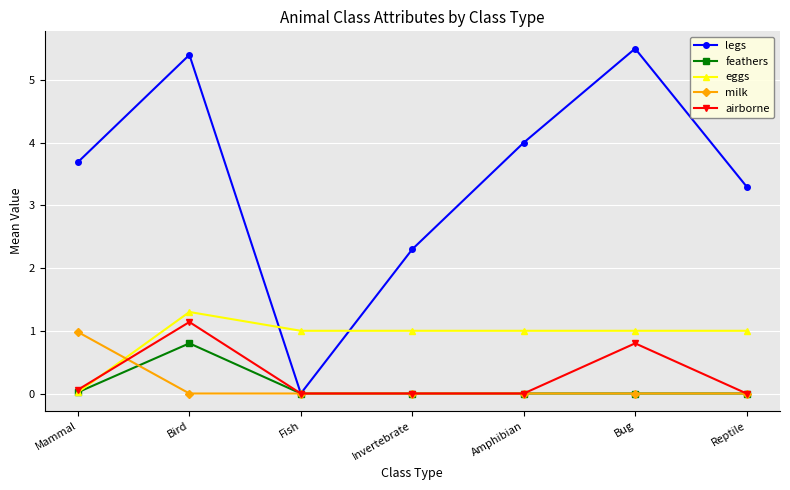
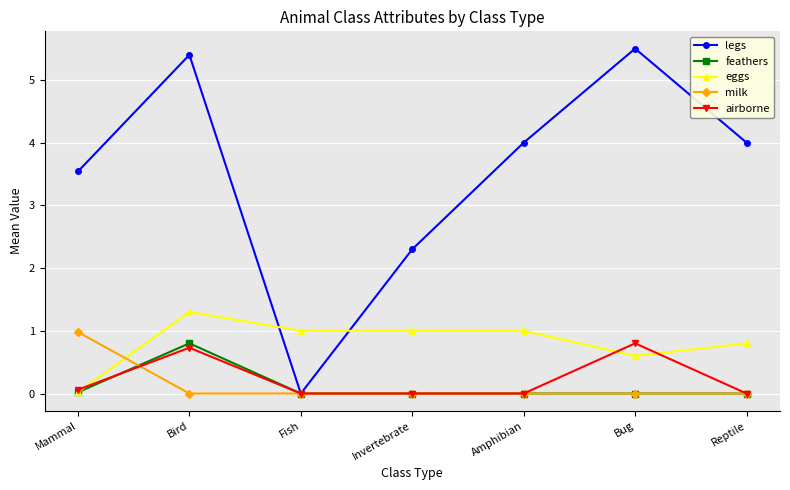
legs, Mammal: 3.7 -> 3.5
airborne, Bird: 1.1 -> 0.7
eggs, Bug: 1.0 -> 0.6
legs, Reptile: 3.3 -> 4.0
eggs, Reptile: 1.0 -> 0.8
